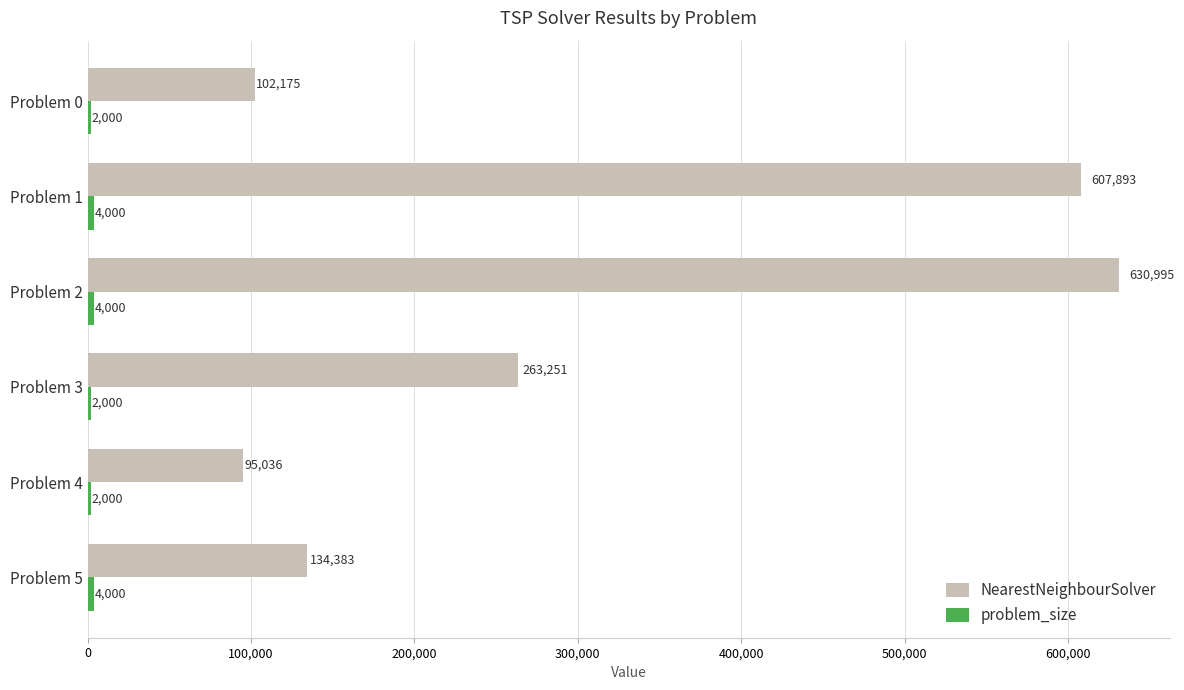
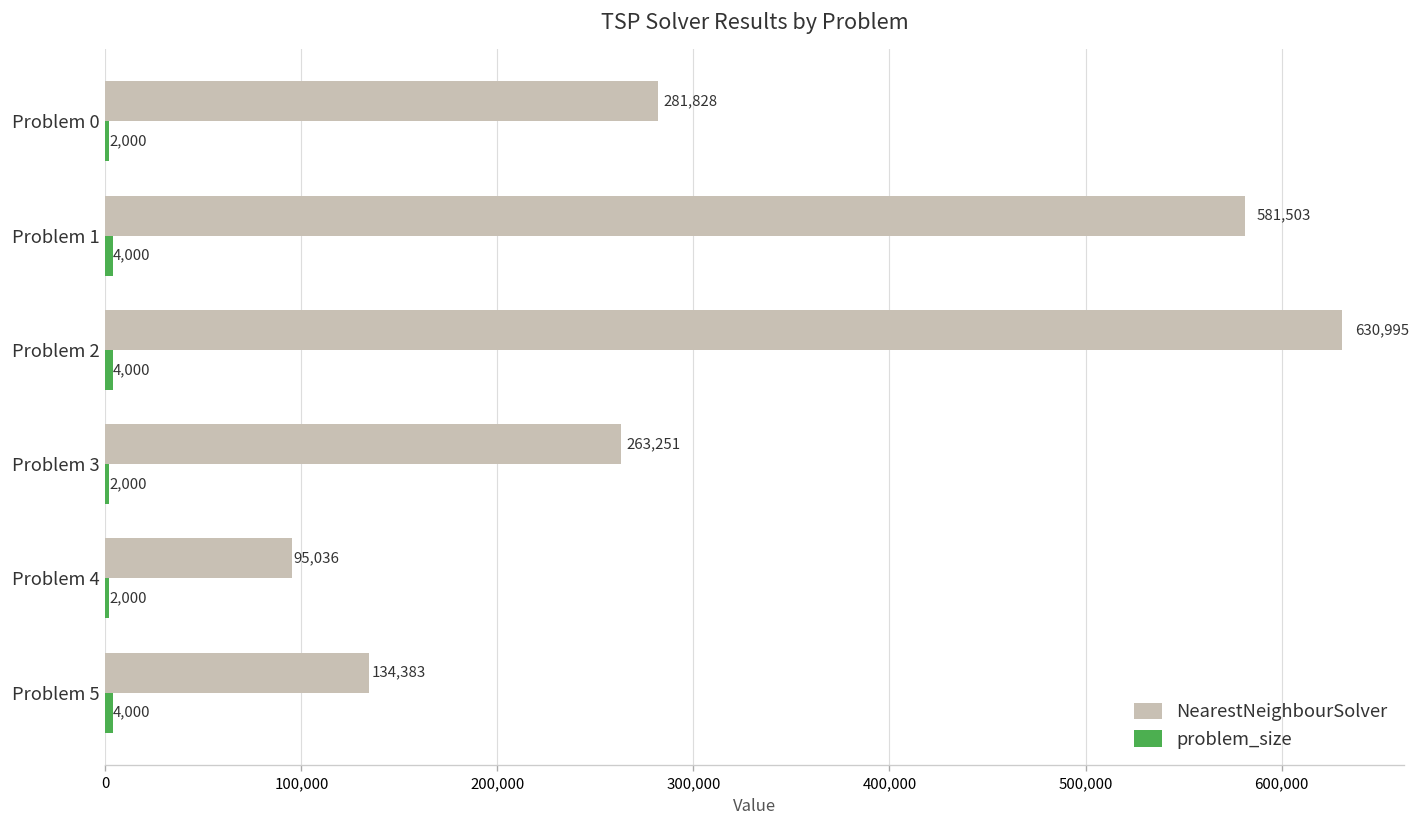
NearestNeighbourSolver, Problem 0: 102,175 -> 281,828
NearestNeighbourSolver, Problem 1: 607,893 -> 581,503
